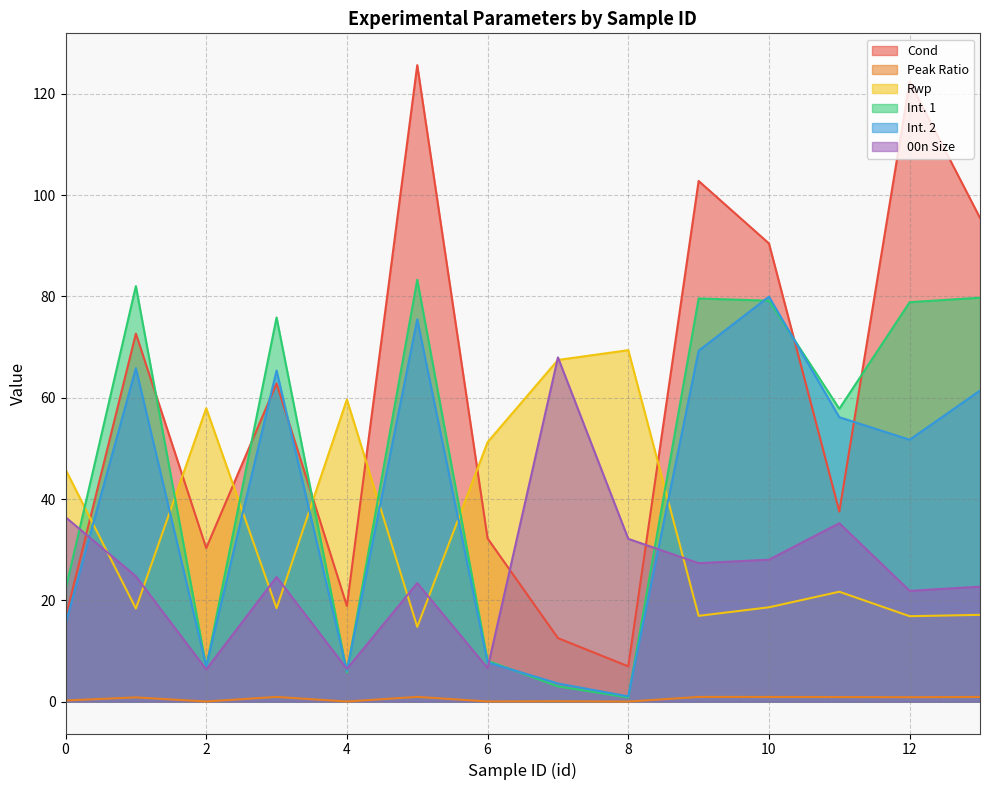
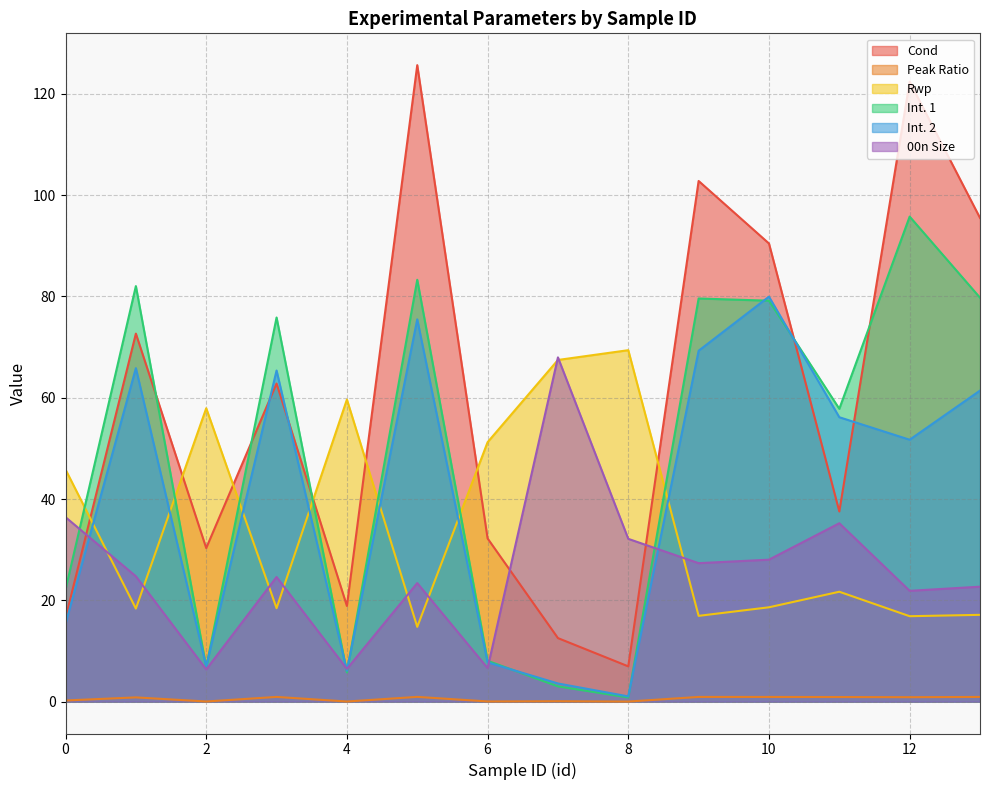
Int. 1, 12: 79 -> 96
